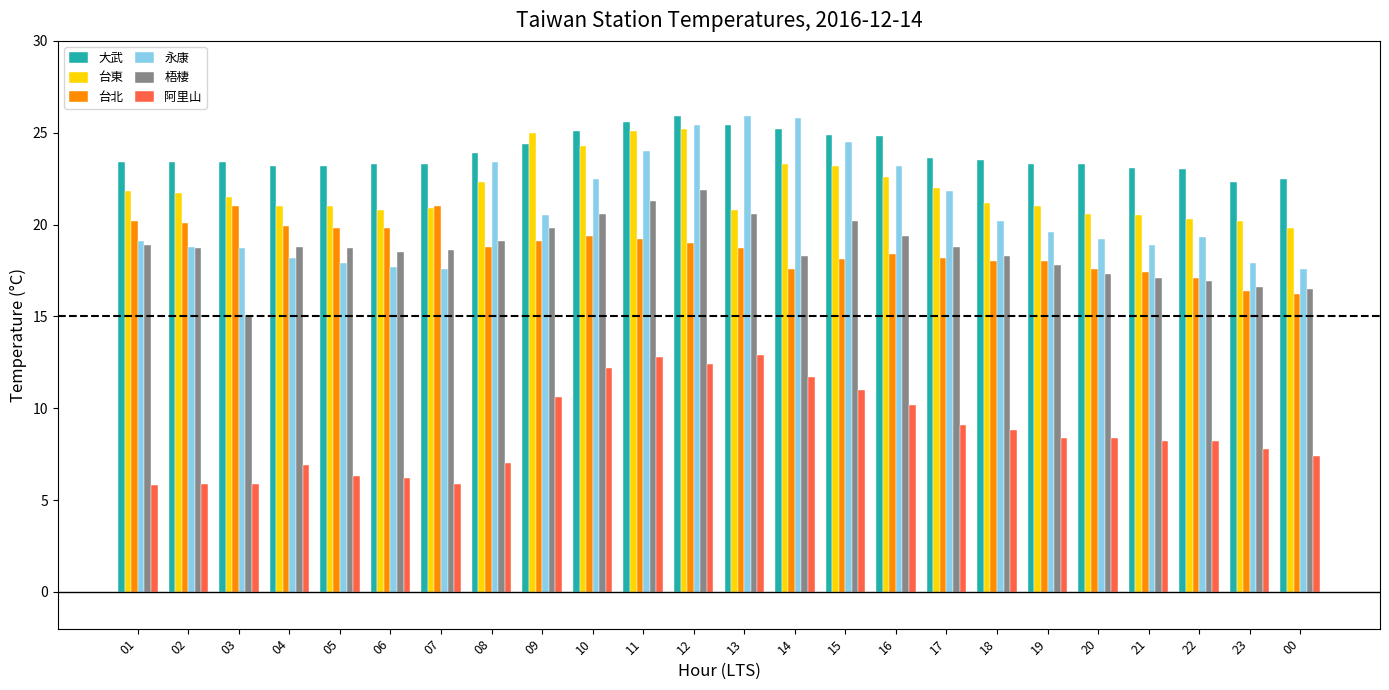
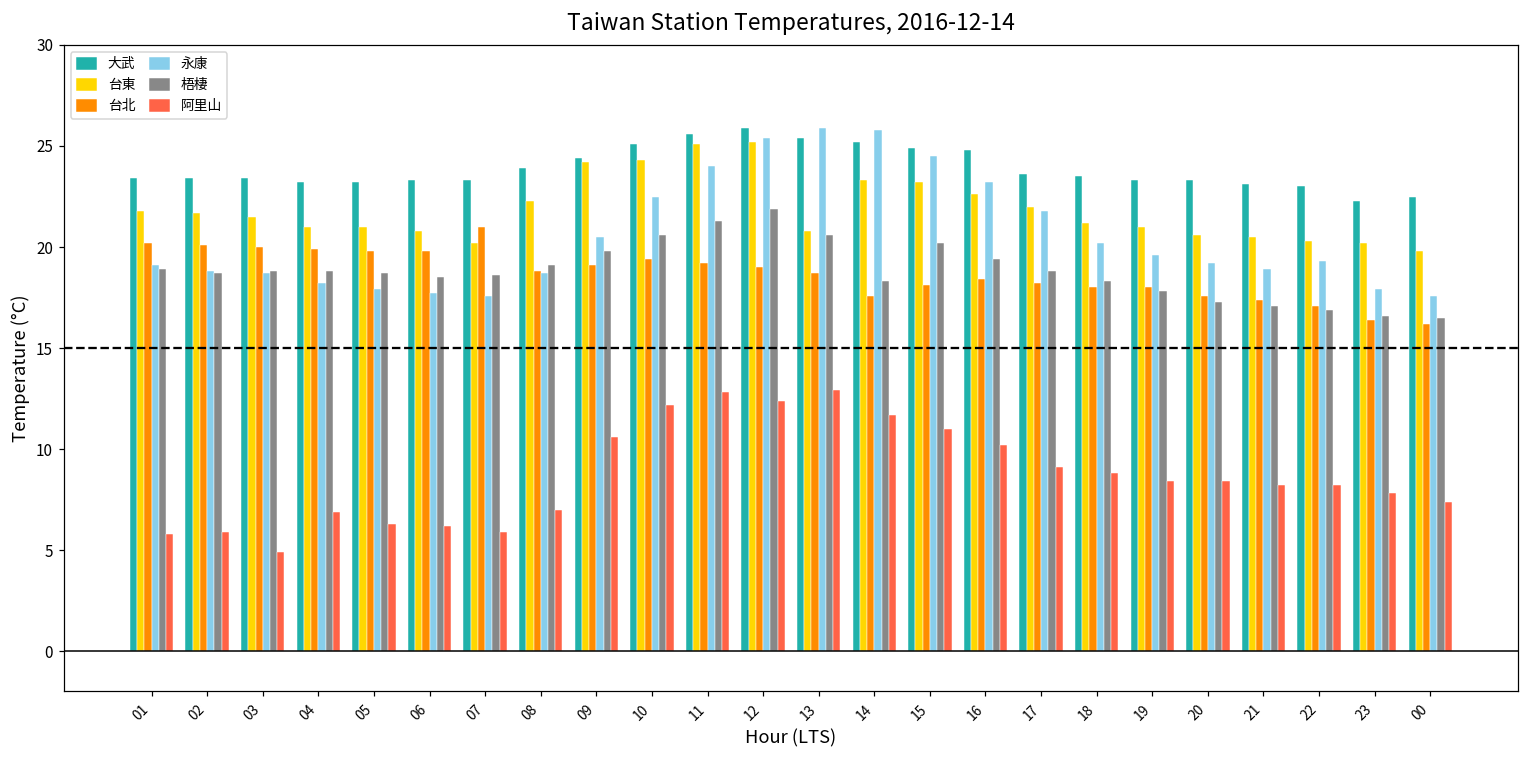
台北, 03: 21 -> 20
梧棲, 03: 15.0 -> 18.8
阿里山, 03: 5.9 -> 4.9
台東, 07: 20.9 -> 20.2
永康, 08: 23.4 -> 18.7
台東, 09: 25.0 -> 24.2
